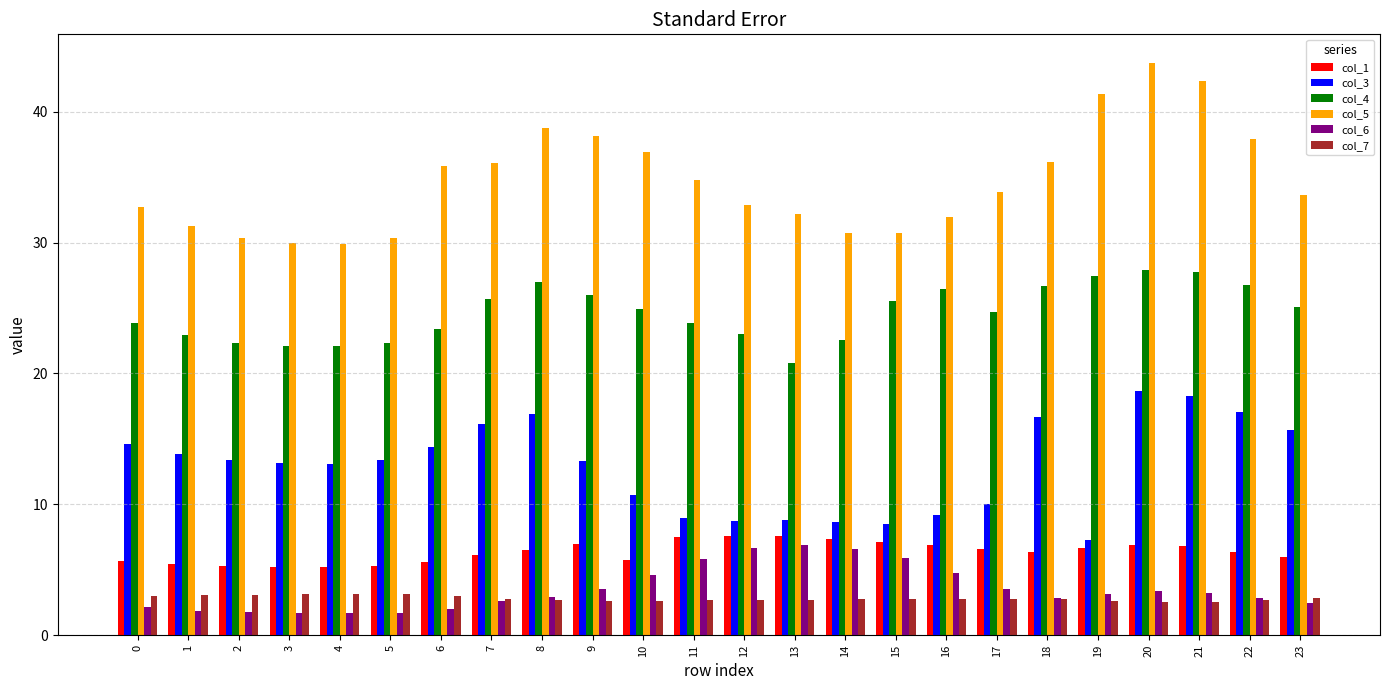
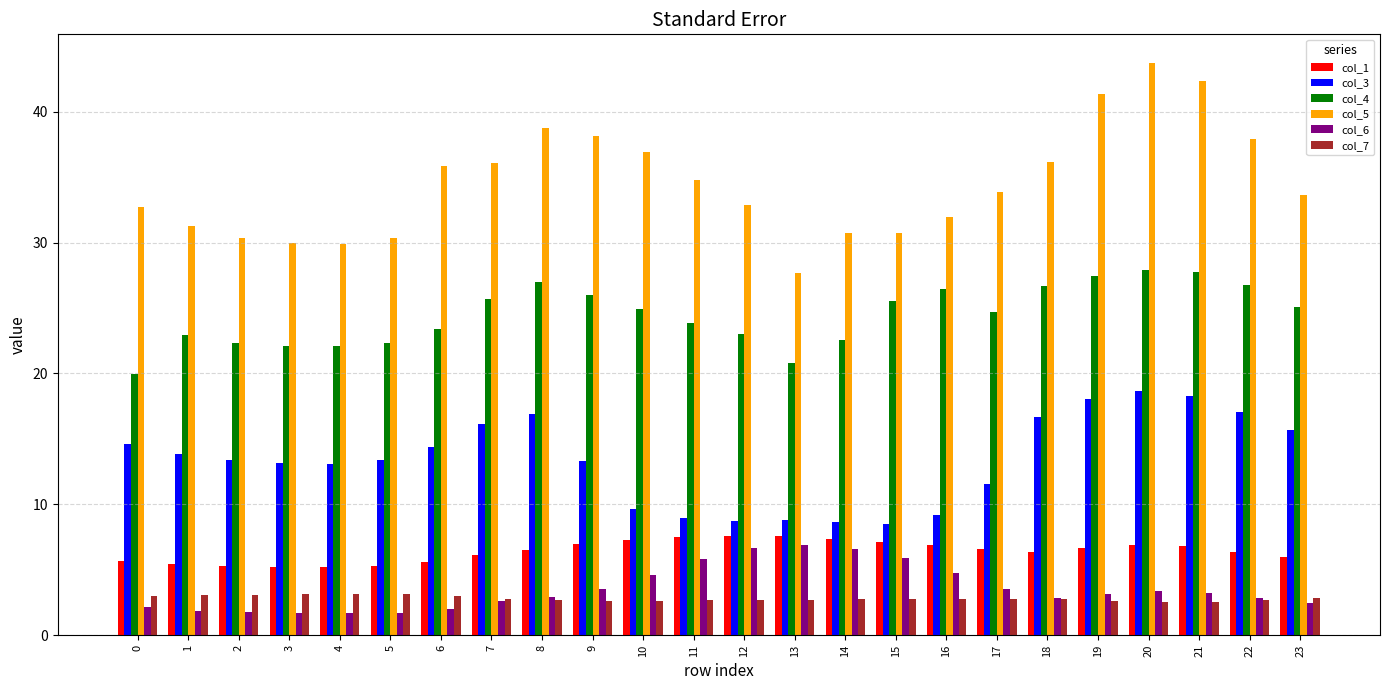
col_4, 0: 23.8 -> 20.0
col_1, 10: 5.8 -> 7.3
col_3, 10: 10.7 -> 9.6
col_5, 13: 32.2 -> 27.7
col_3, 17: 10.0 -> 11.6
col_3, 19: 7.3 -> 18.0
